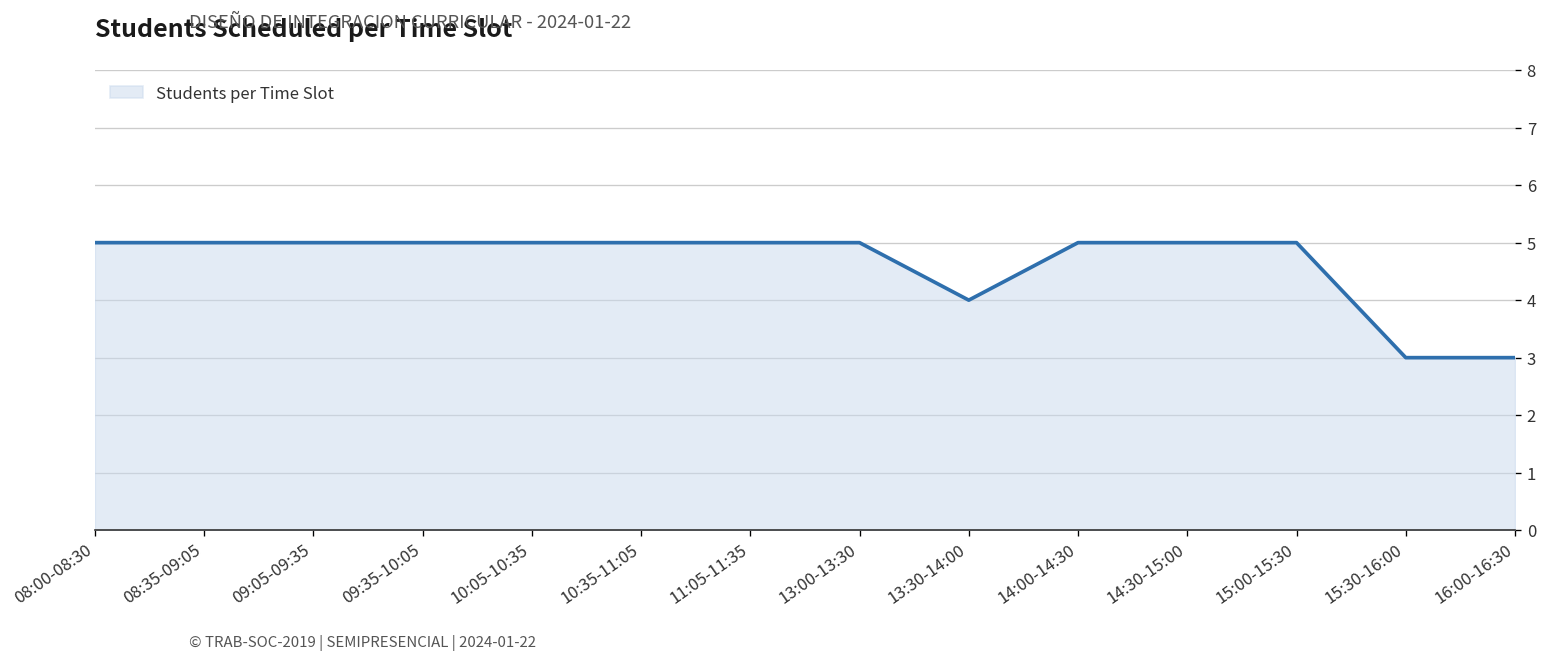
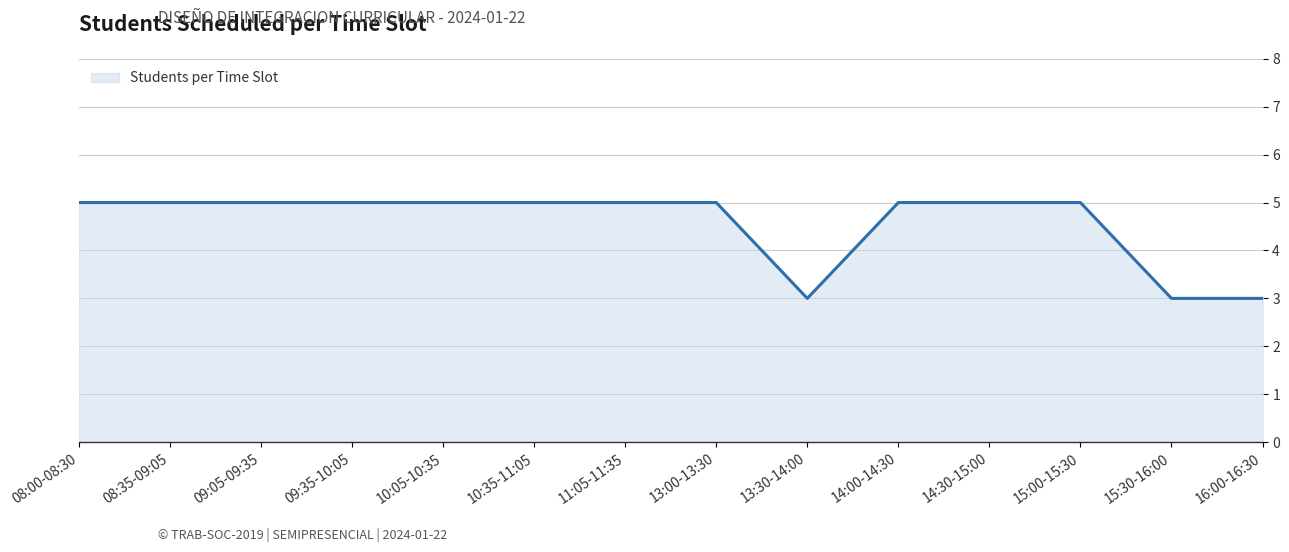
13:30-14:00: 4 -> 3
